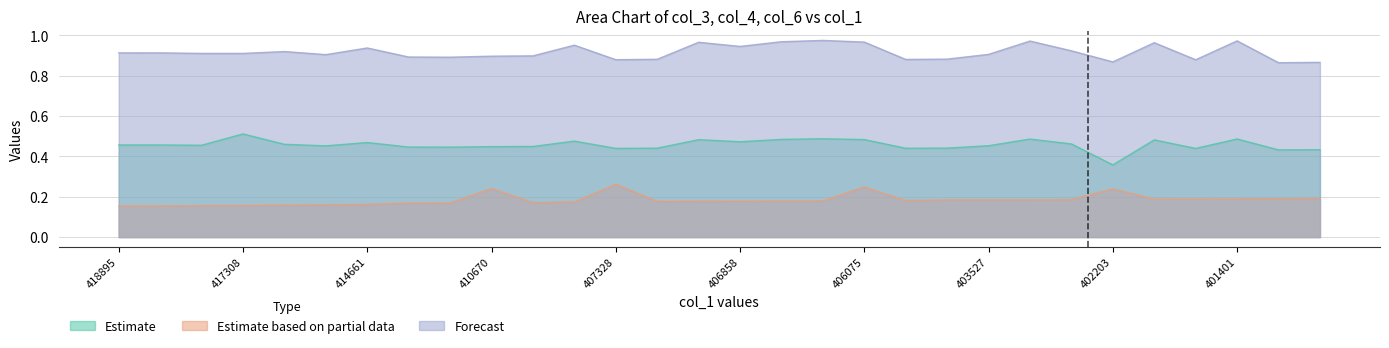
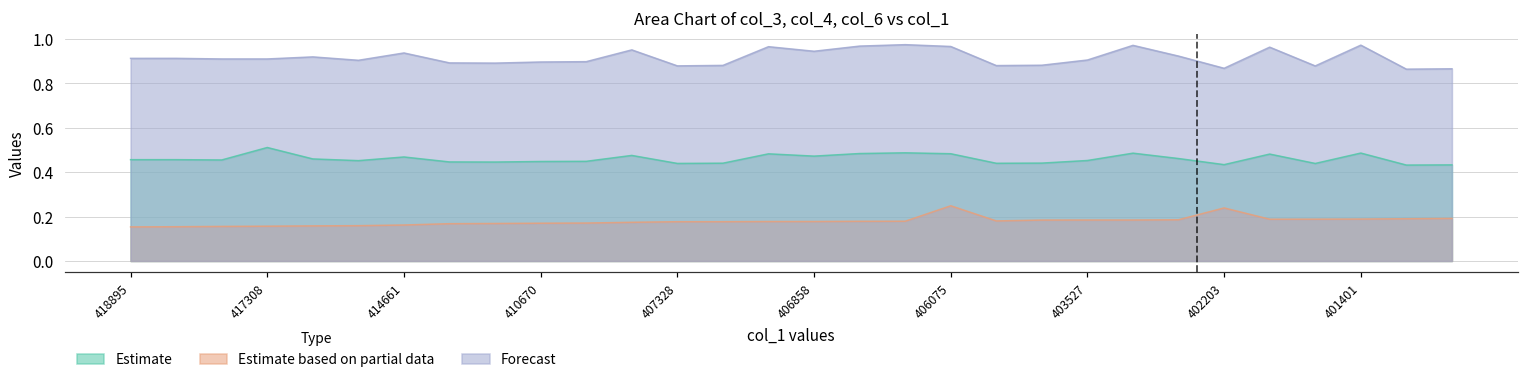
Estimate based on partial data, 410670: 0.24 -> 0.17
Estimate based on partial data, 407328: 0.26 -> 0.18
Estimate, 402203: 0.36 -> 0.43
